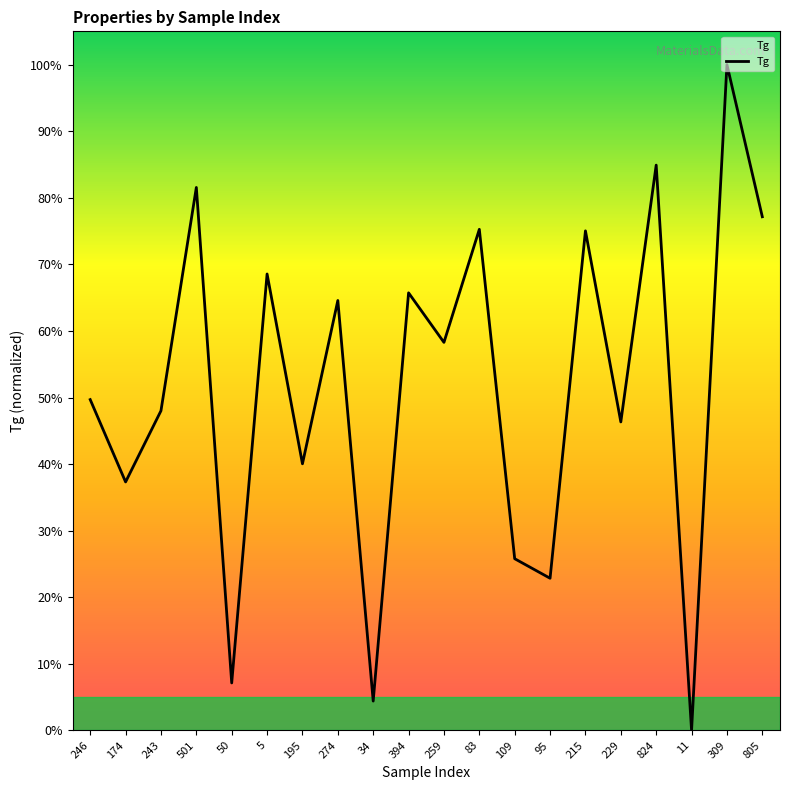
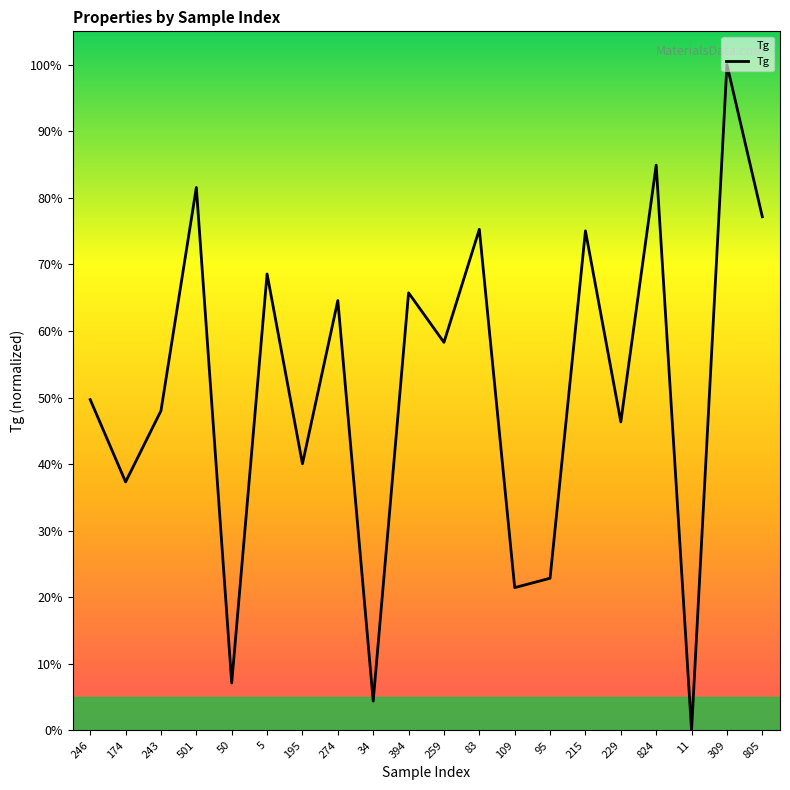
109: 26% -> 21%
